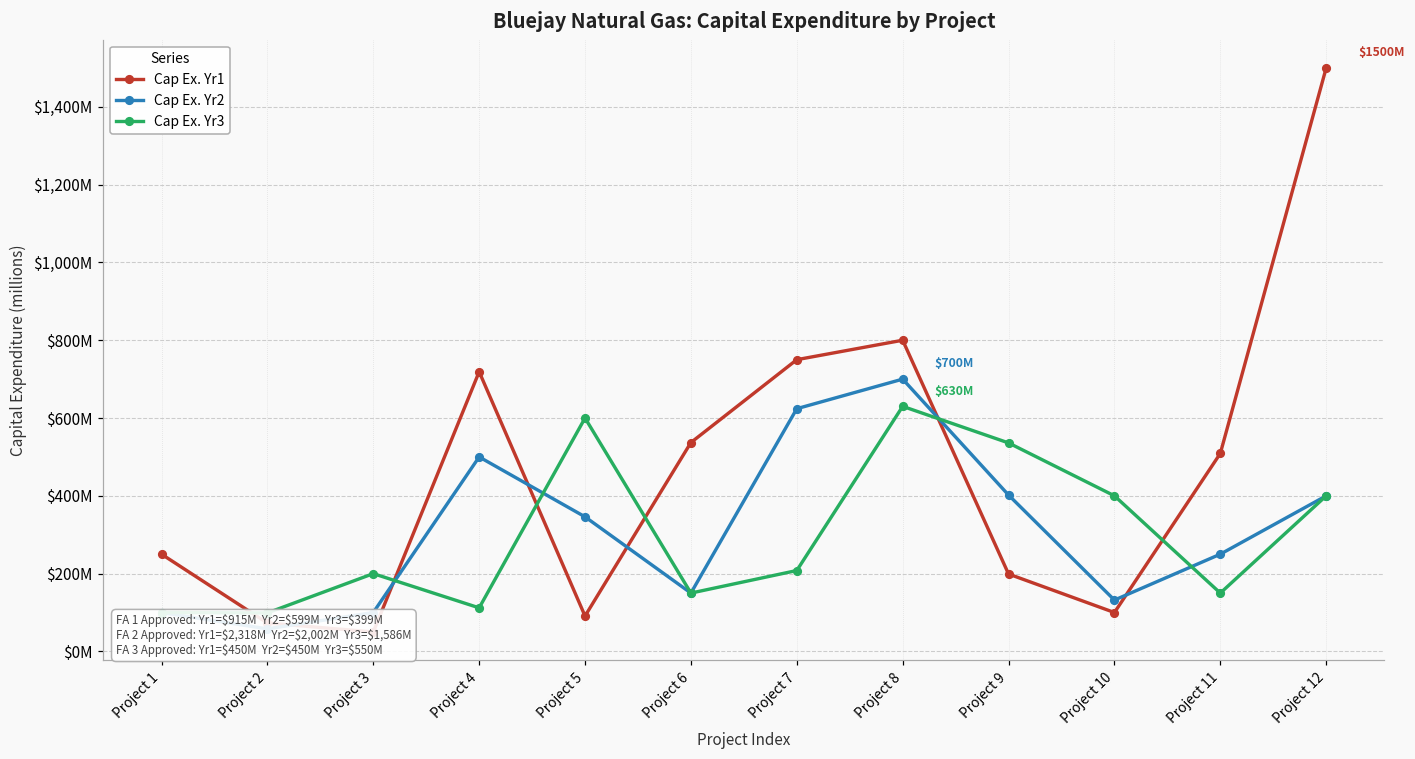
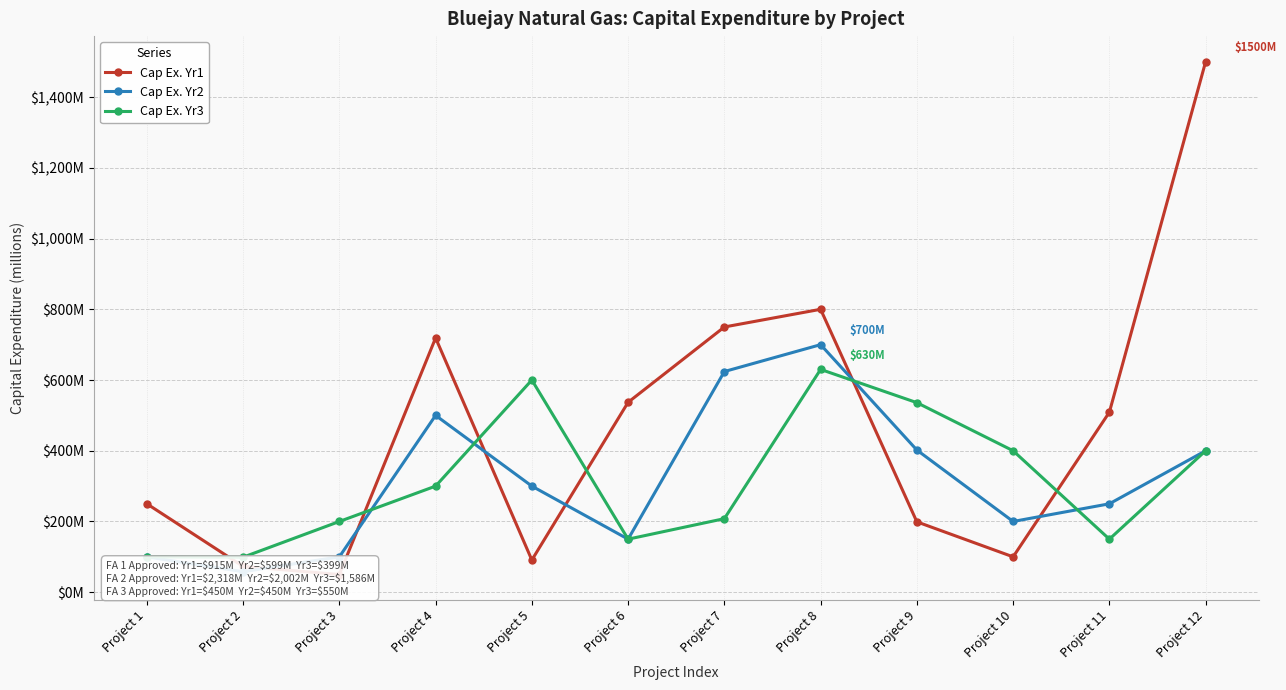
Cap Ex. Yr3, Project 4: $110,000,000 -> $300,000,000
Cap Ex. Yr2, Project 5: $350,000,000 -> $300,000,000
Cap Ex. Yr2, Project 10: $130,000,000 -> $200,000,000
